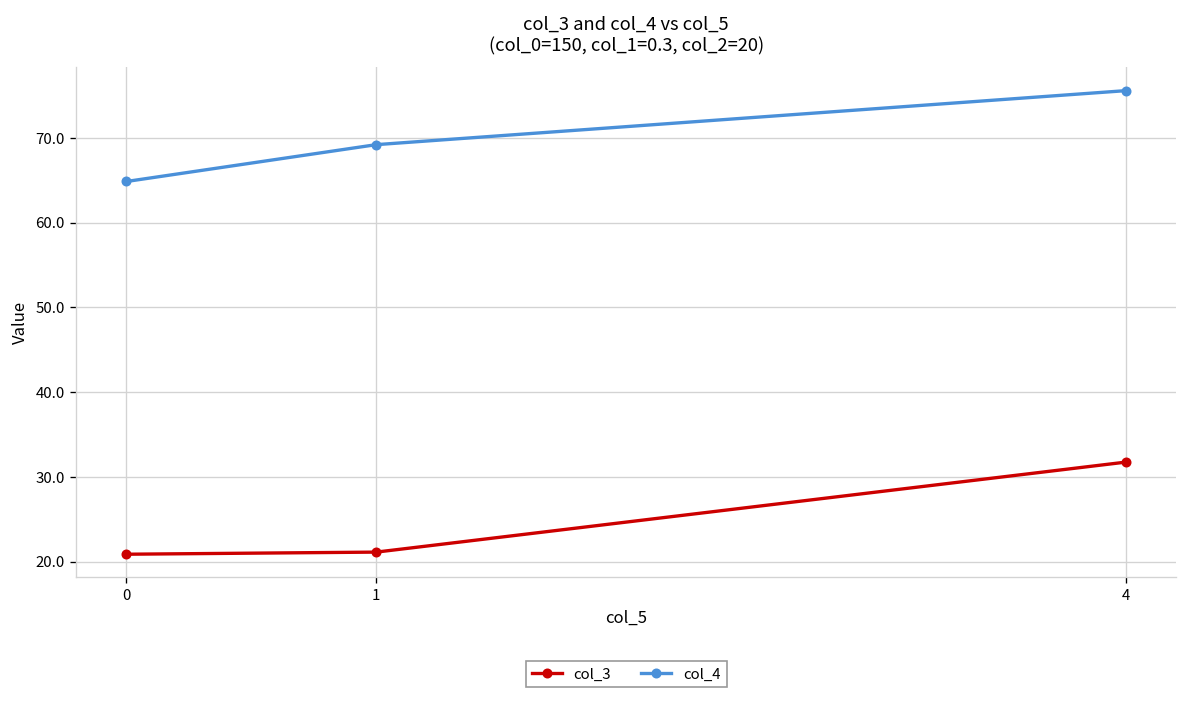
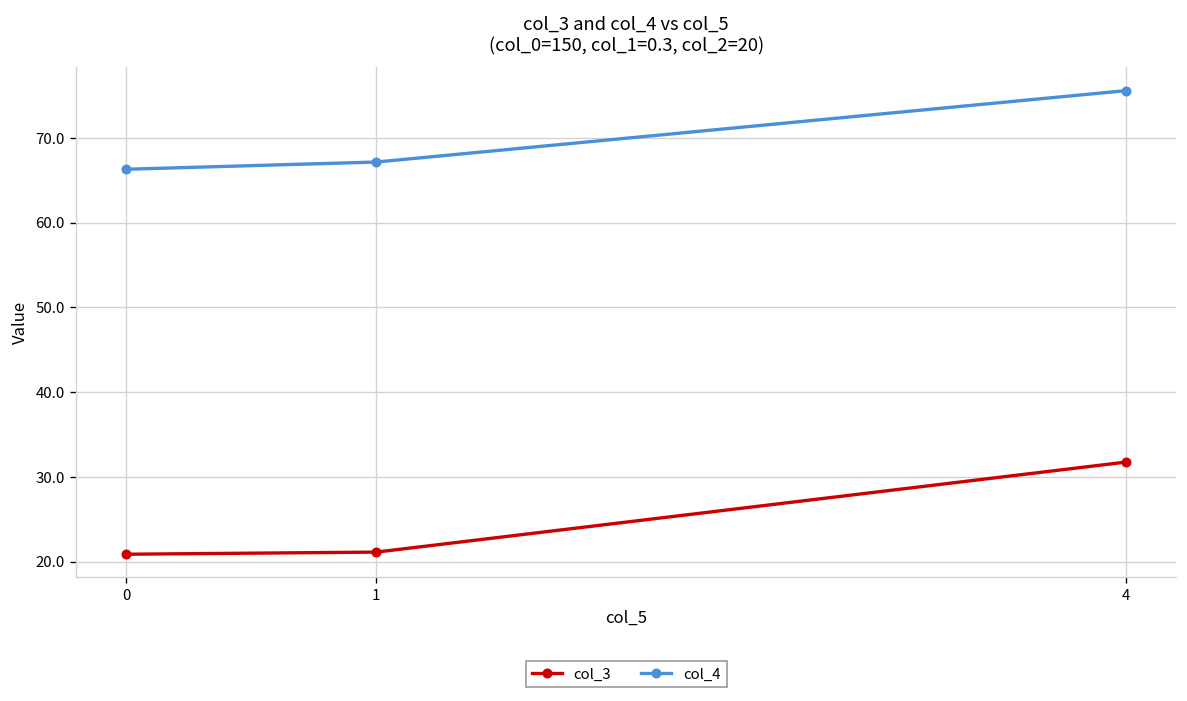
col_4, 0: 65 -> 66
col_4, 1: 69 -> 67
